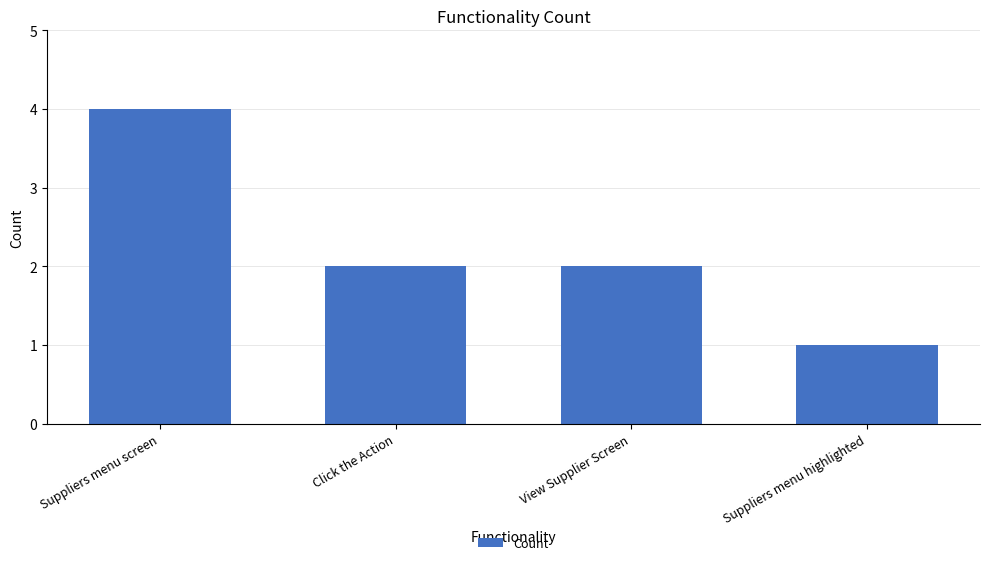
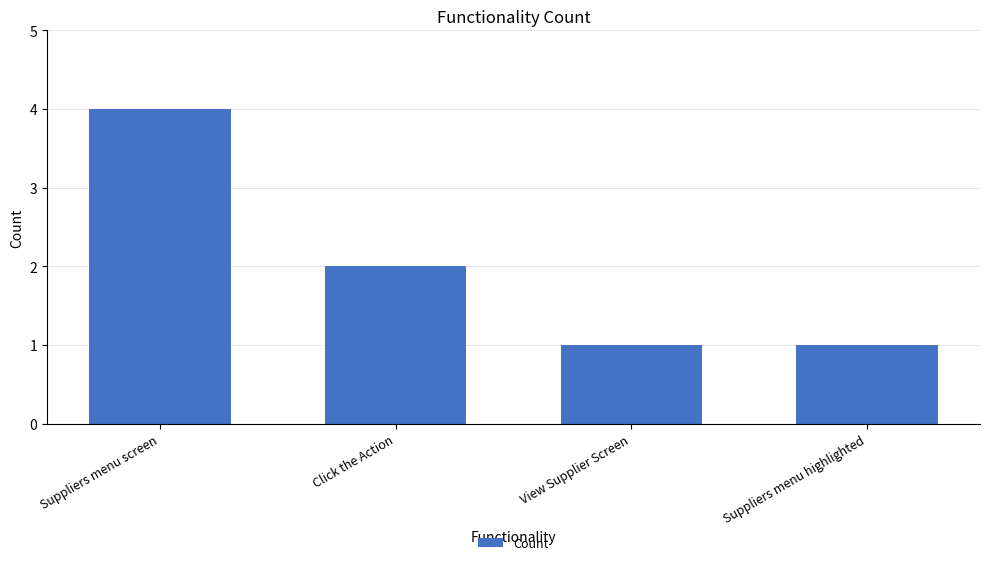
View Supplier Screen: 2 -> 1
